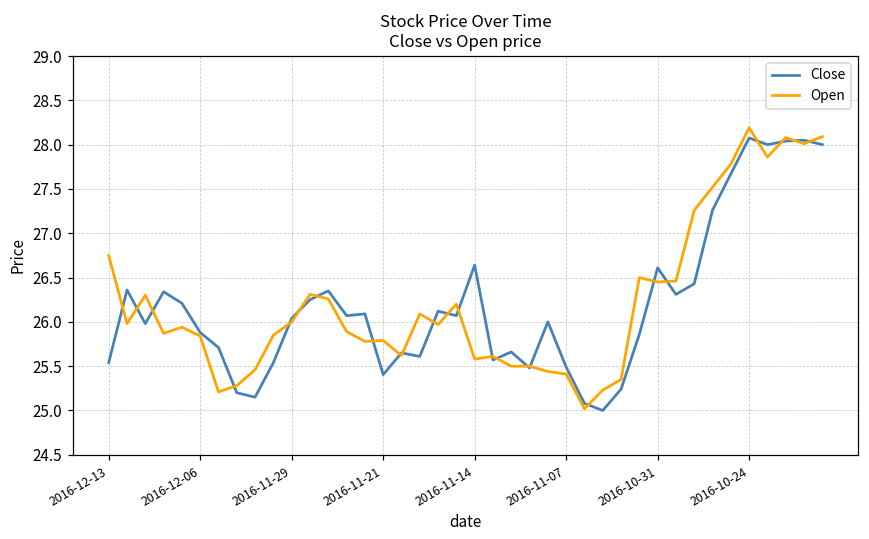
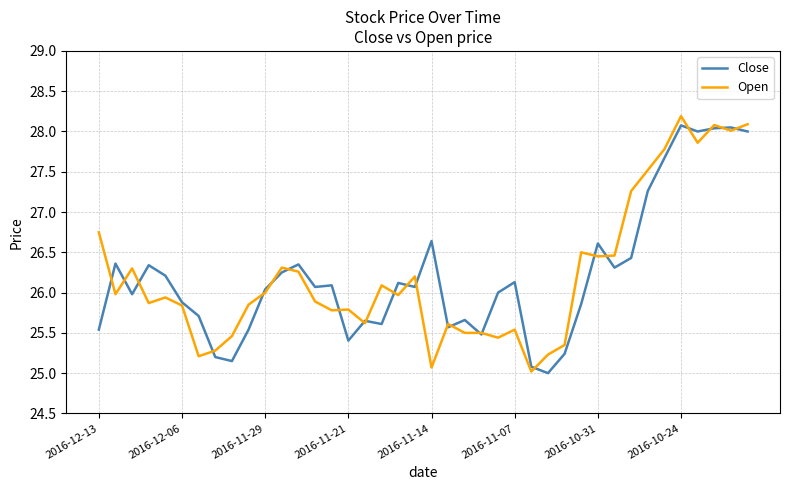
Open, 2016-11-14: 25.6 -> 25.1
Close, 2016-11-07: 25.5 -> 26.1
Open, 2016-11-07: 25.4 -> 25.5
